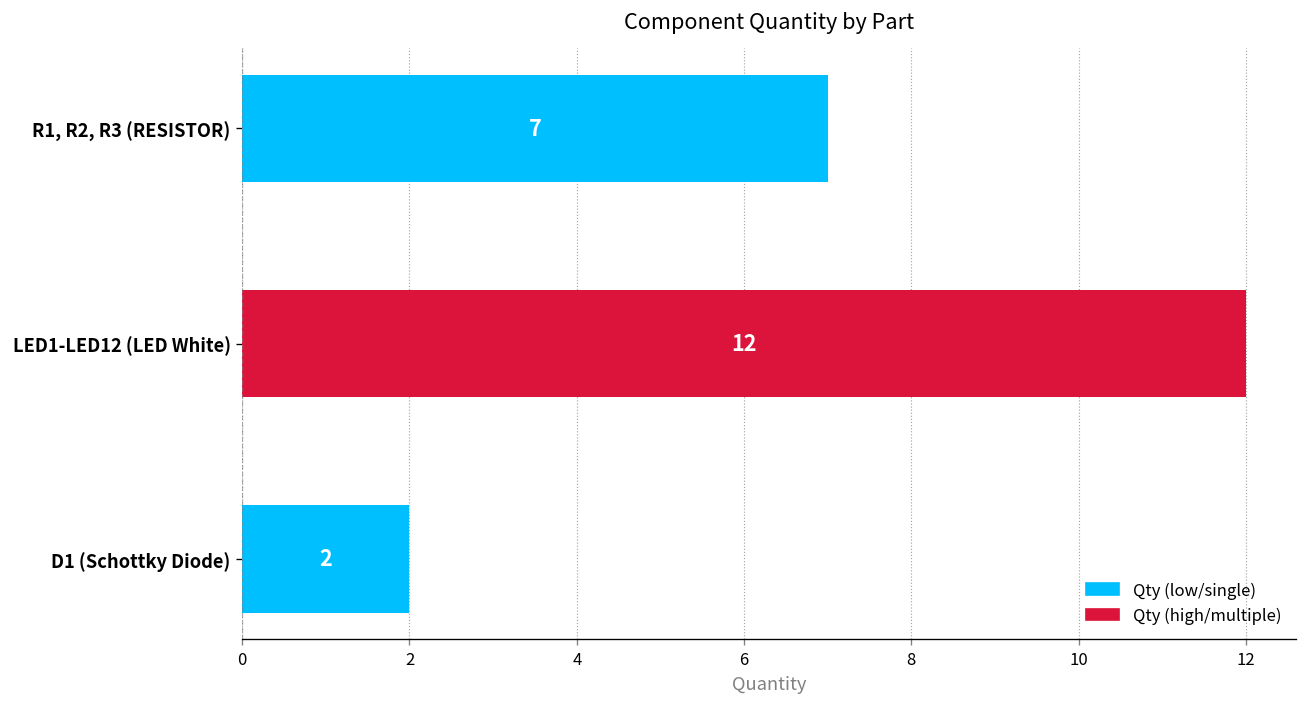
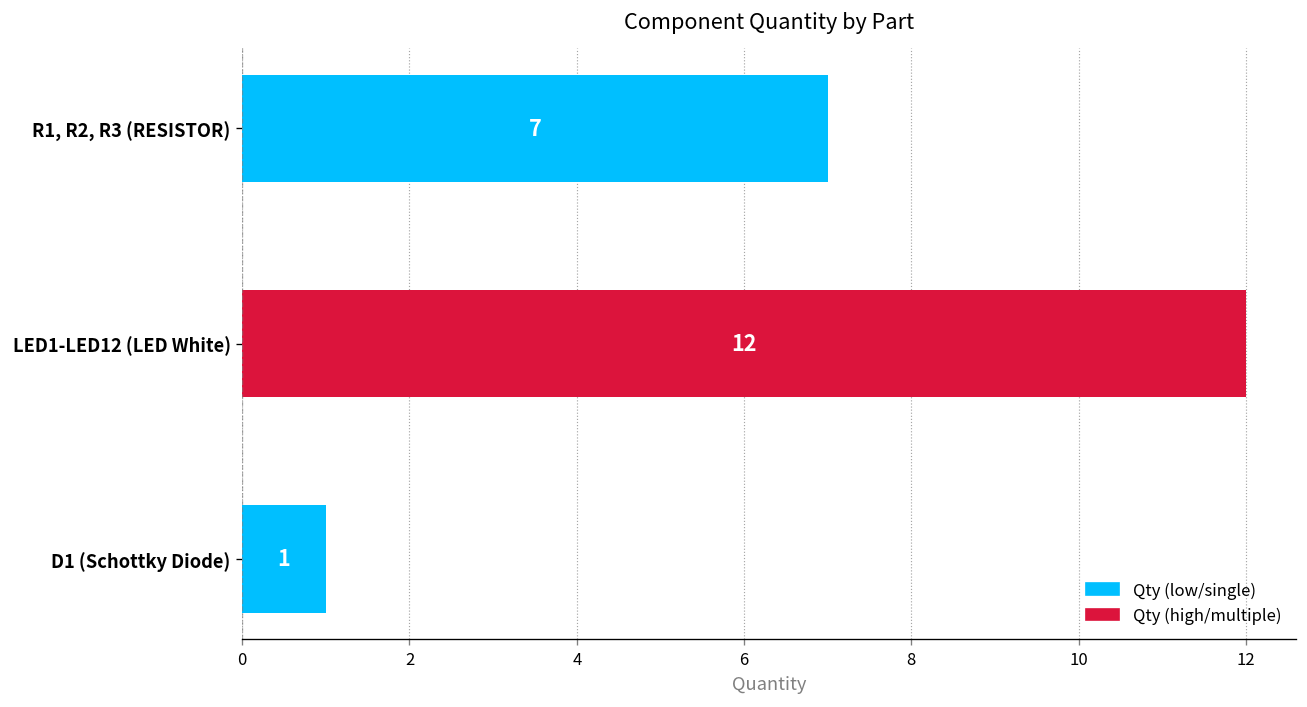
D1 (Schottky Diode): 2 -> 1
